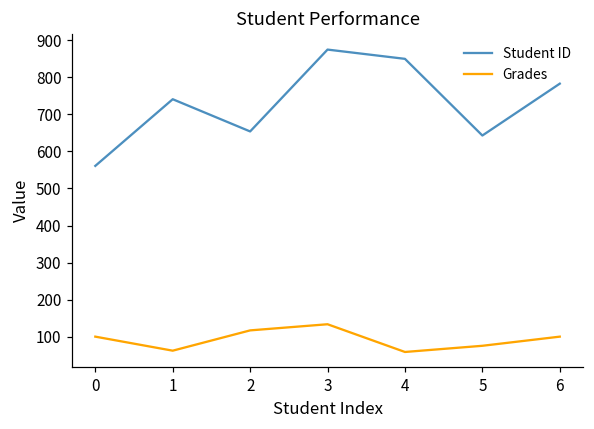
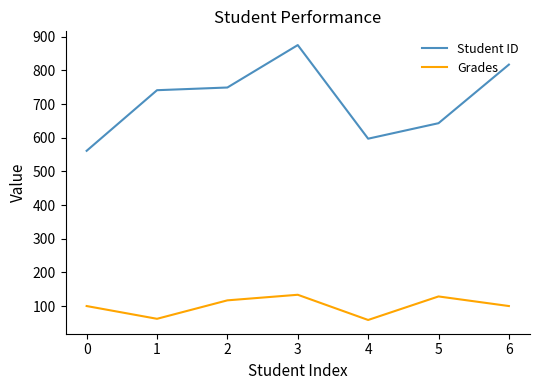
Student ID, 2: 650 -> 750
Student ID, 4: 850 -> 600
Grades, 5: 80 -> 130
Student ID, 6: 780 -> 820
